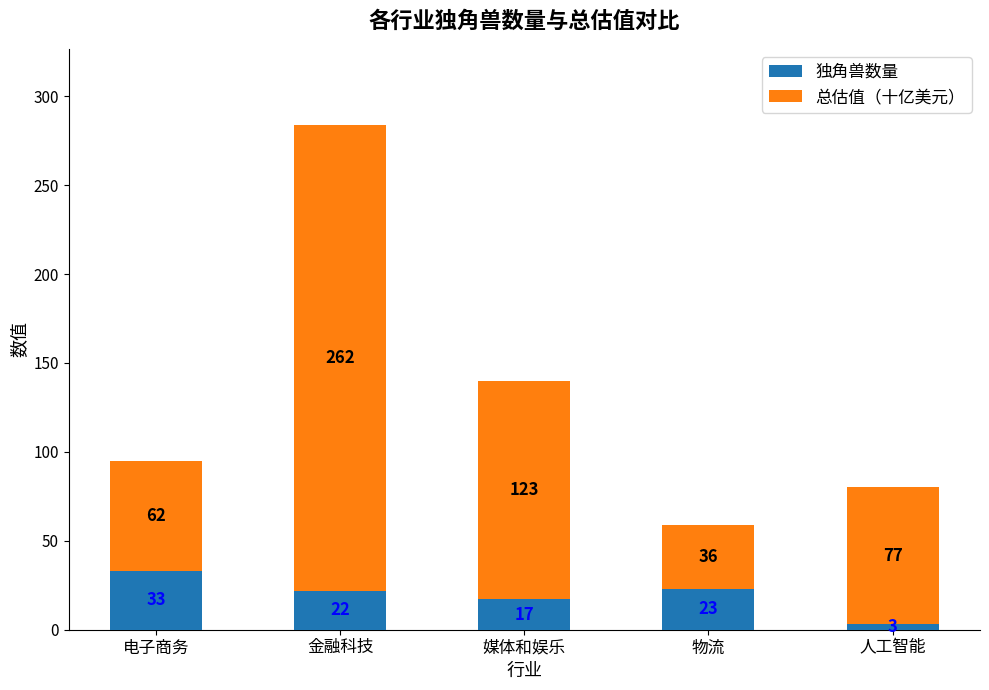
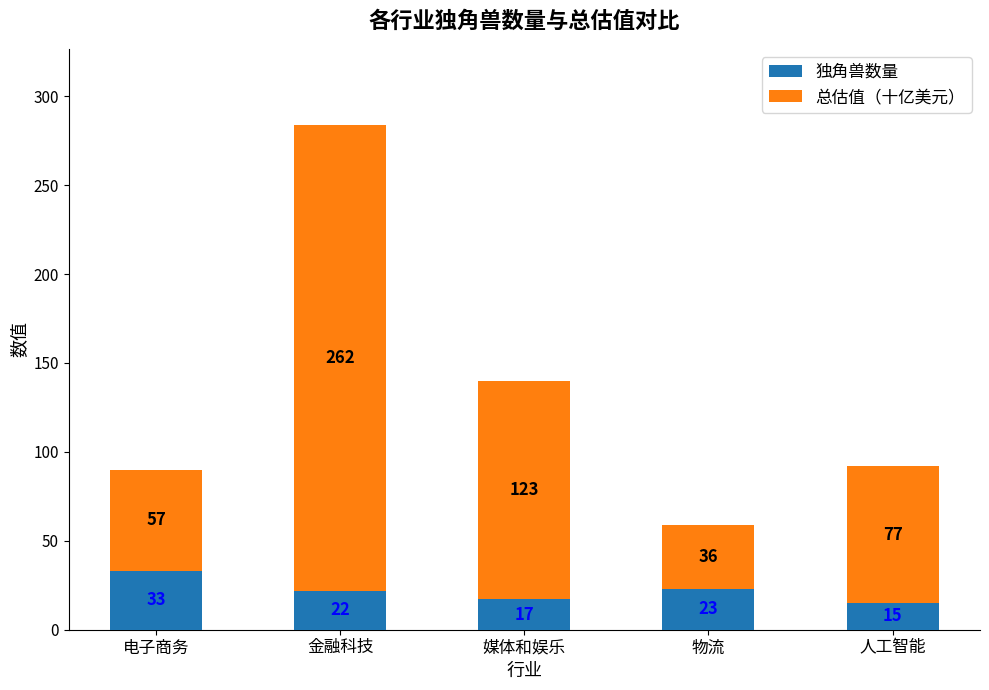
总估值（十亿美元）, 电子商务: 62 -> 57
独角兽数量, 人工智能: 3 -> 15
